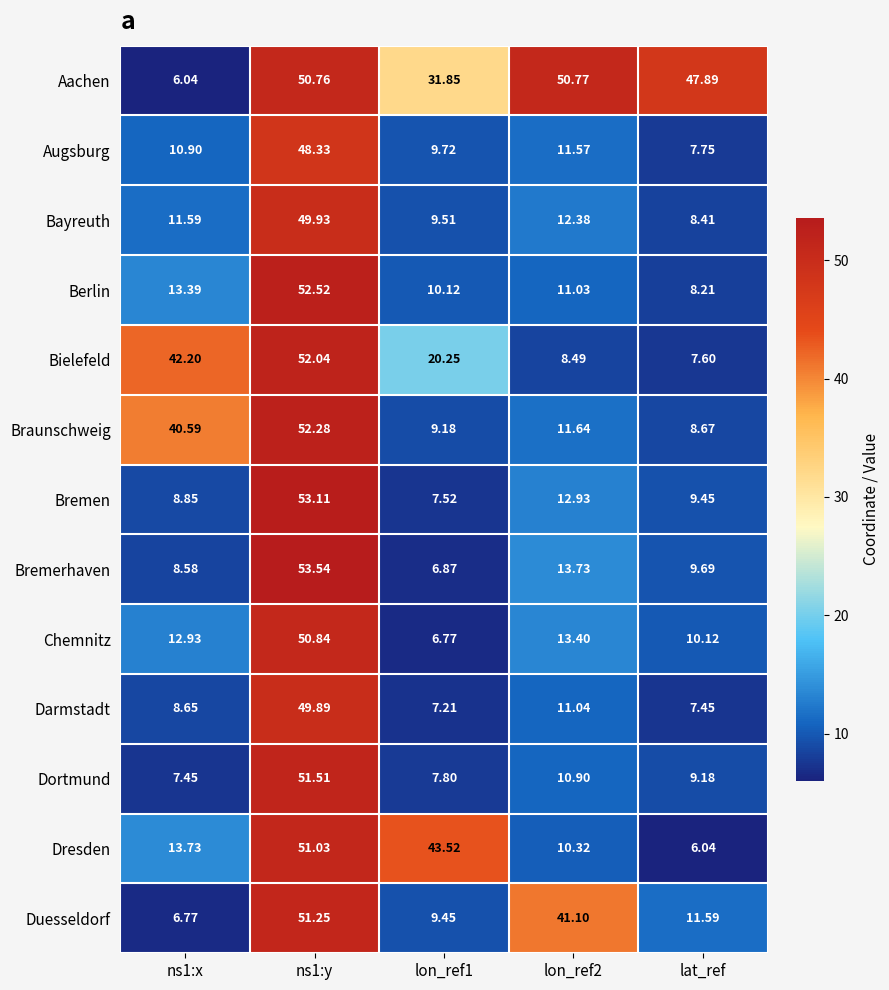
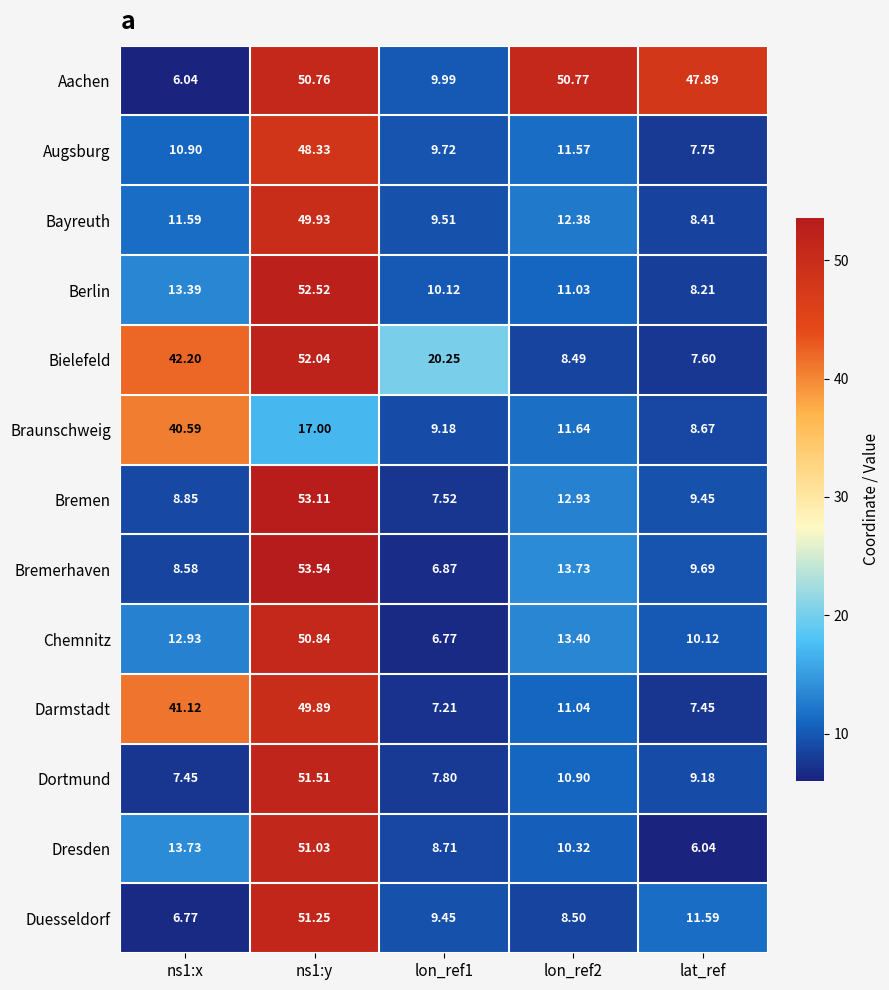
Aachen, lon_ref1: 31.85 -> 9.99
Braunschweig, ns1:y: 52.28 -> 17.00
Darmstadt, ns1:x: 8.65 -> 41.12
Dresden, lon_ref1: 43.52 -> 8.71
Duesseldorf, lon_ref2: 41.10 -> 8.50
